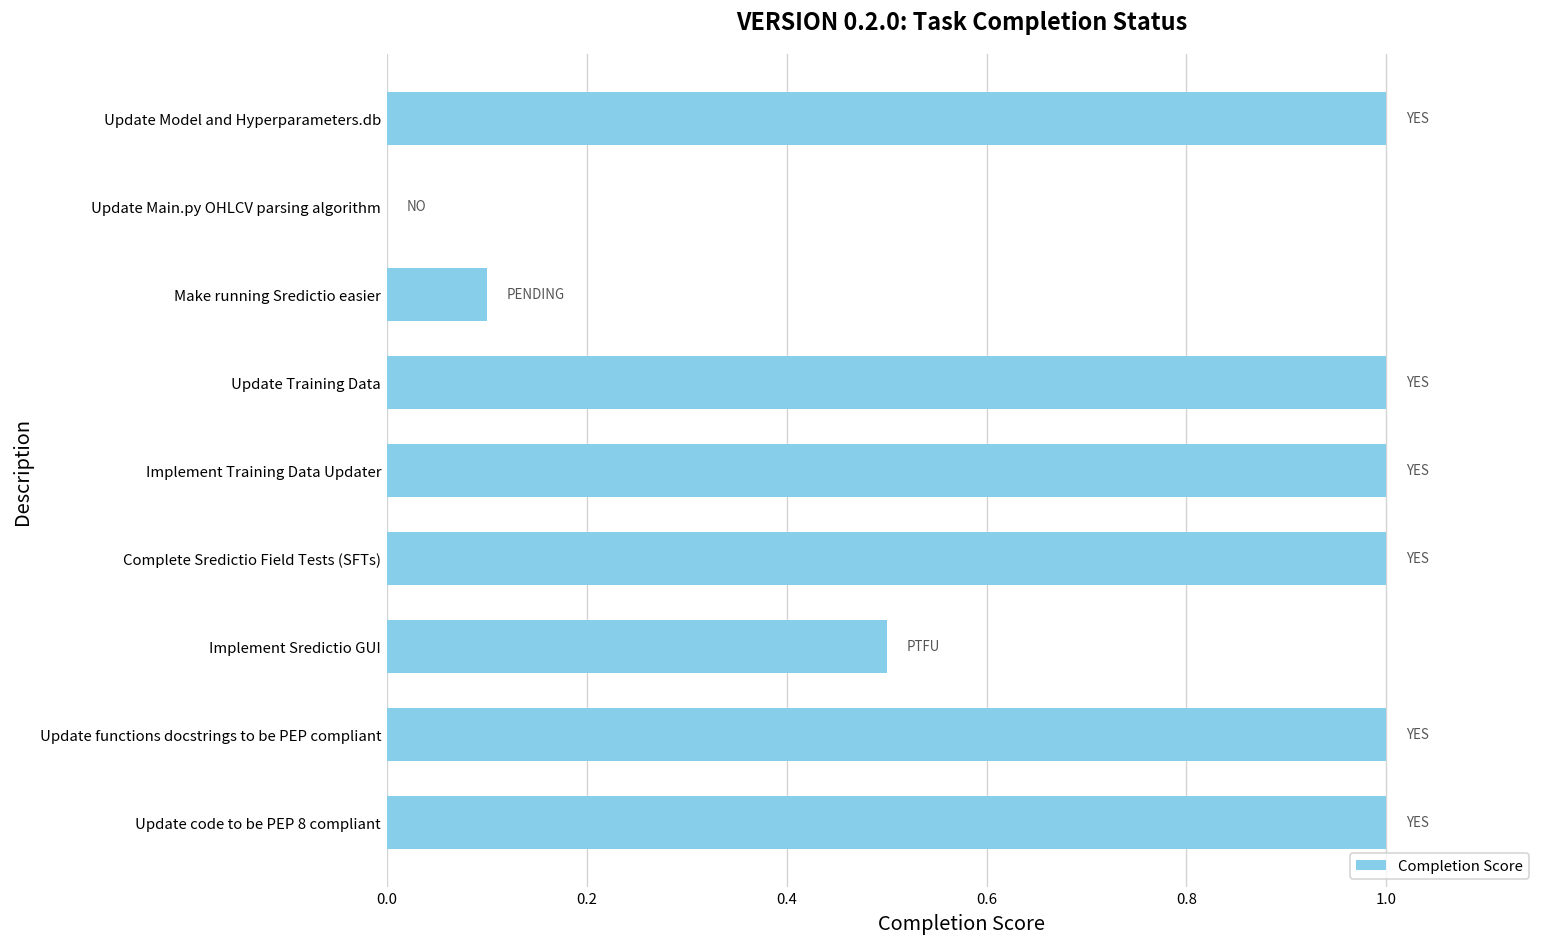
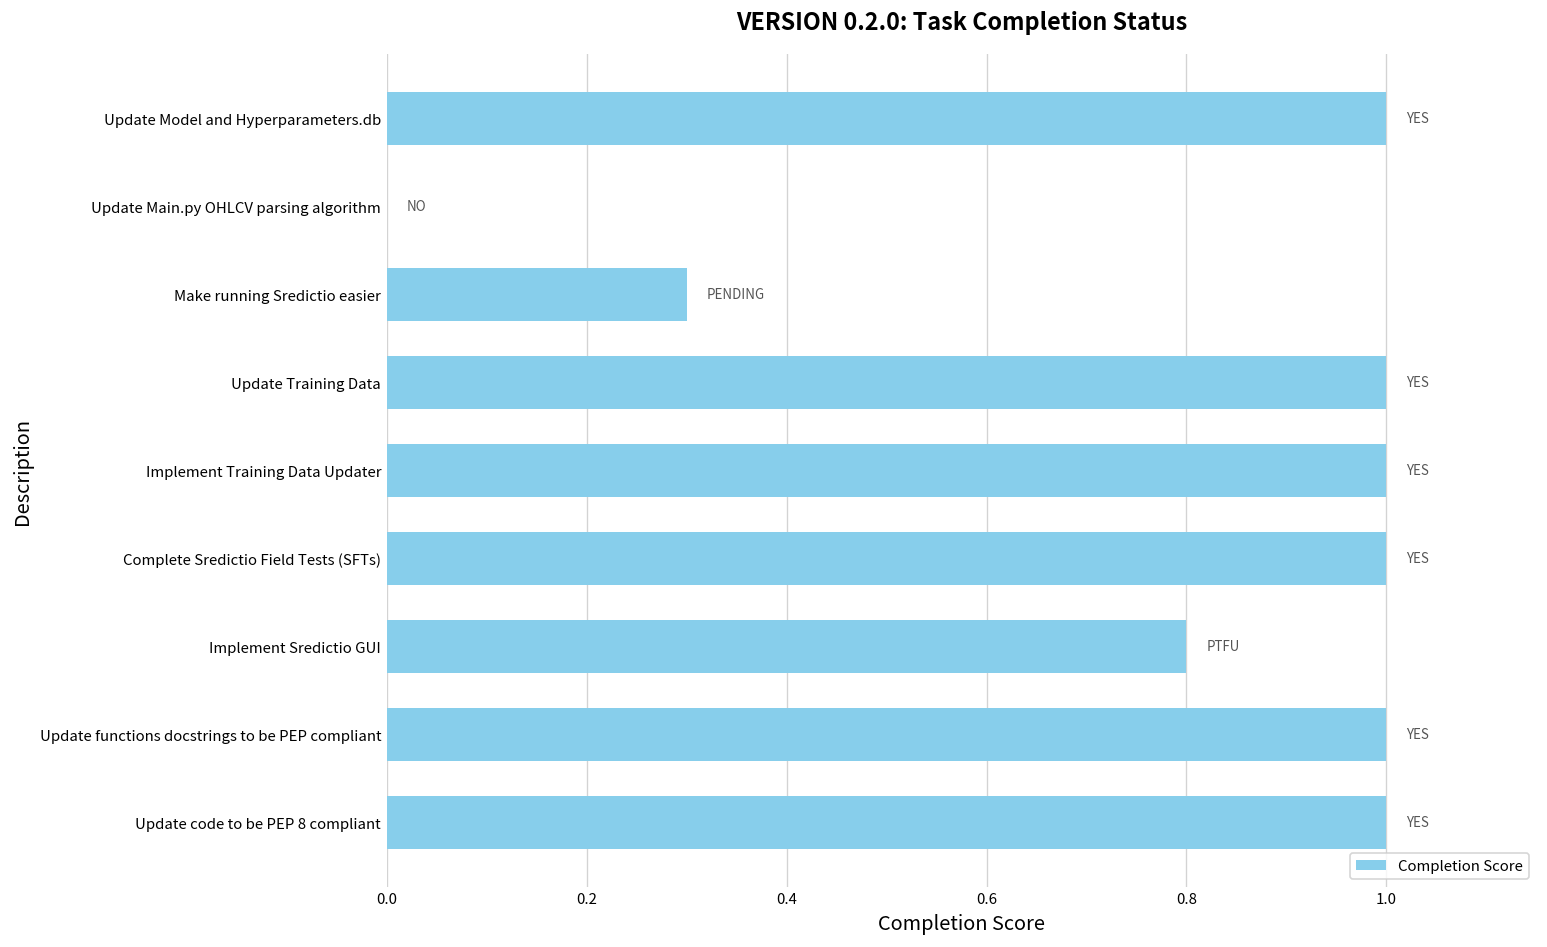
Make running Sredictio easier: 0.1 -> 0.3
Implement Sredictio GUI: 0.5 -> 0.8
